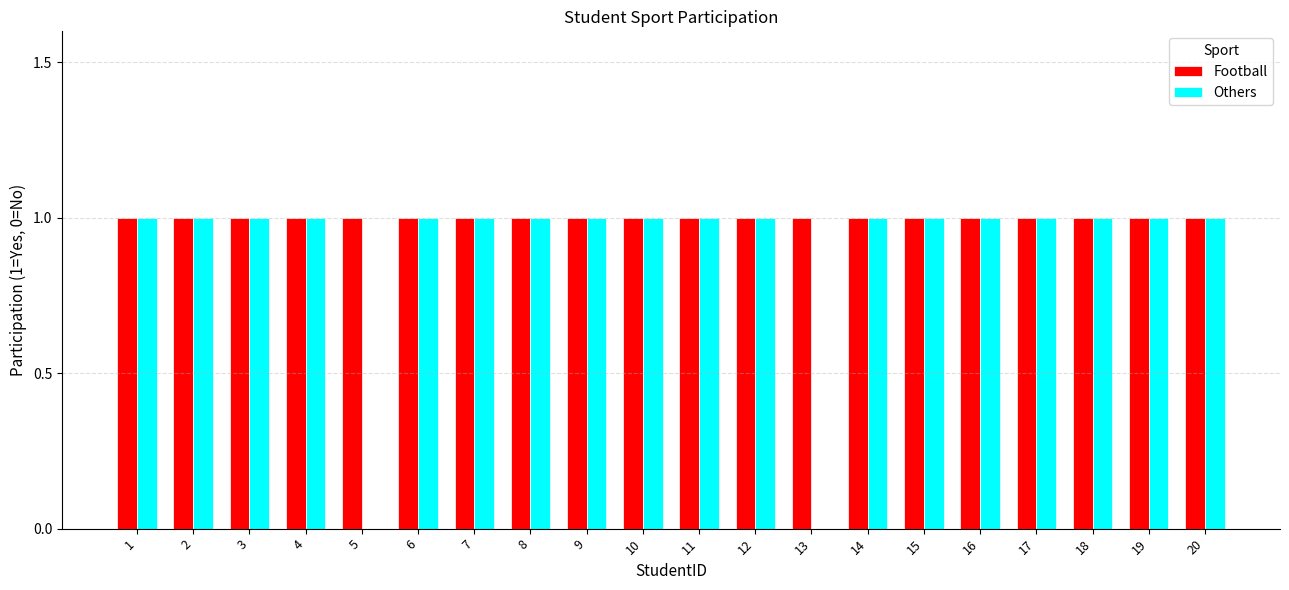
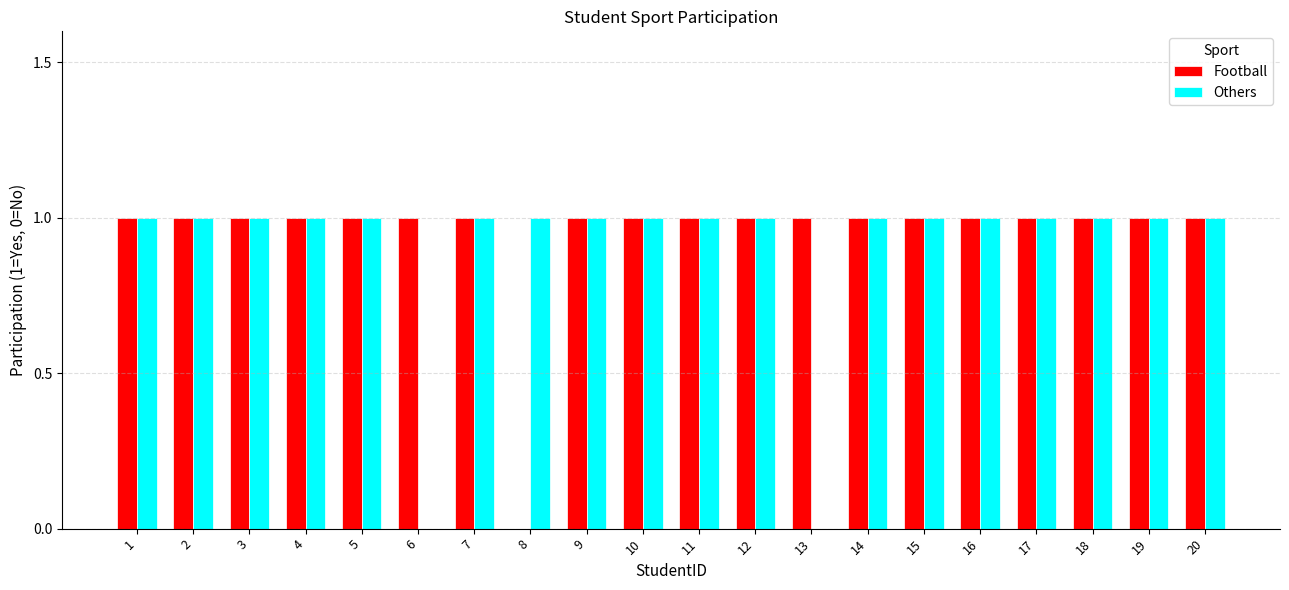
Others, 5: 0 -> 1
Others, 6: 1 -> 0
Football, 8: 1 -> 0
